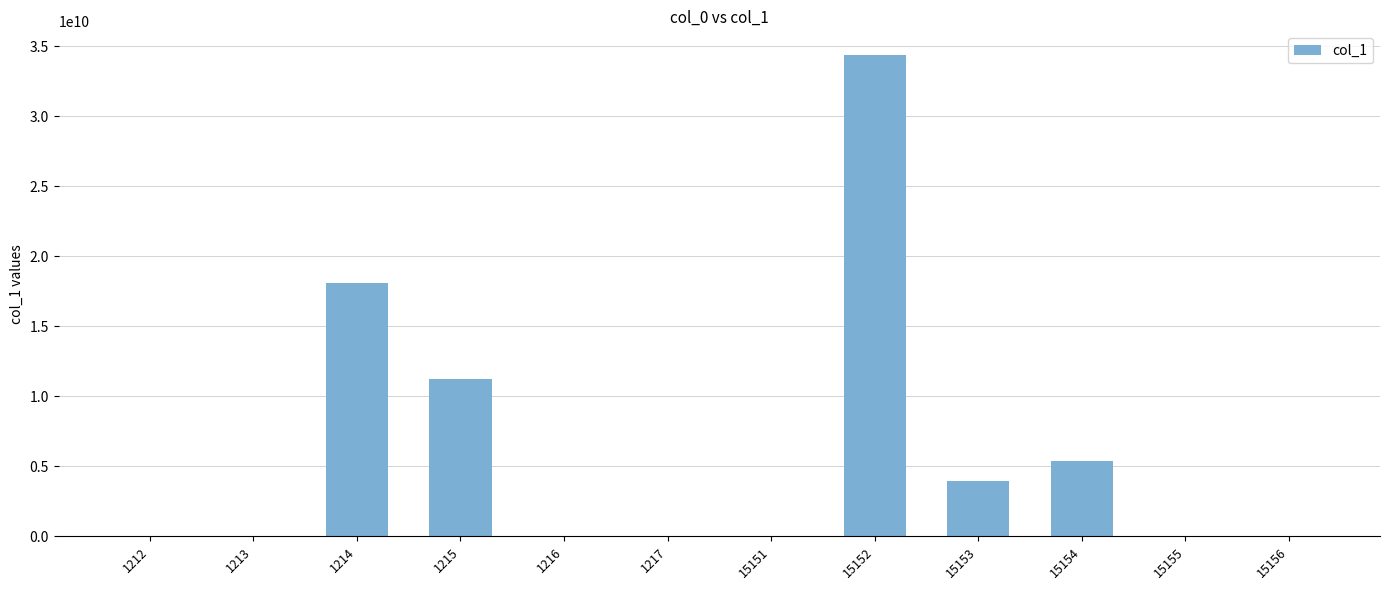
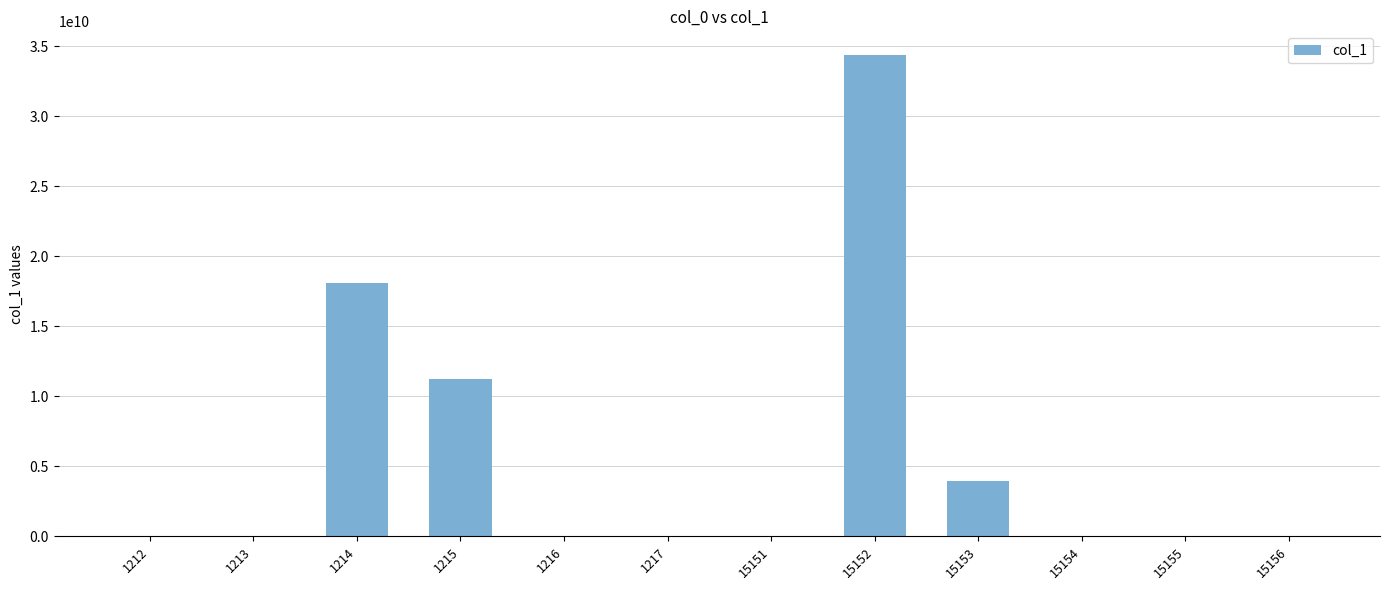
15154: 5300000000 -> 0
